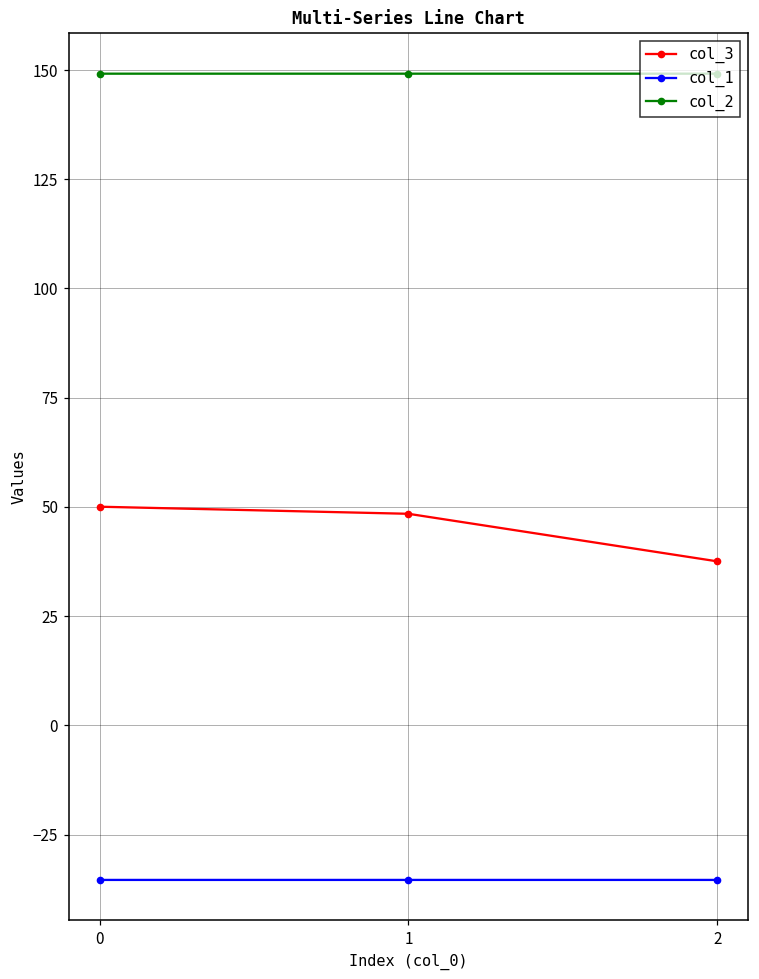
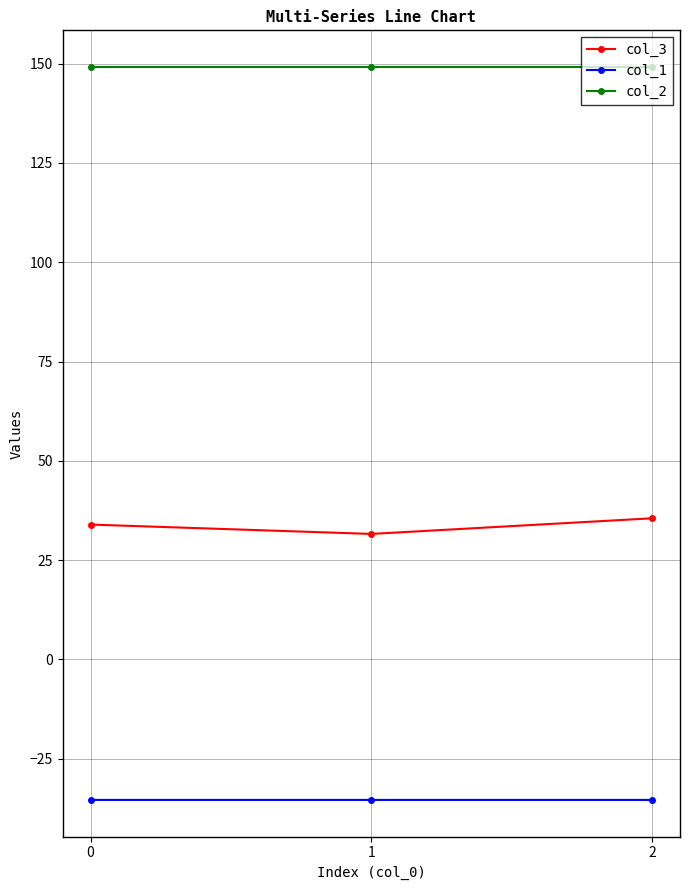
col_3, 0: 50 -> 34
col_3, 1: 48 -> 32
col_3, 2: 38 -> 36
